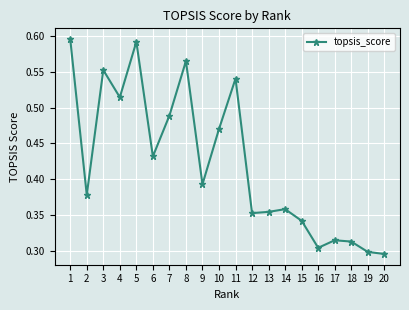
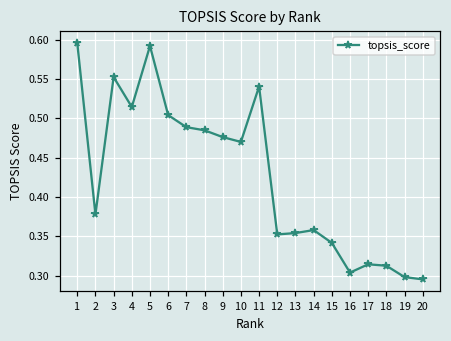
6: 0.43 -> 0.50
8: 0.56 -> 0.48
9: 0.39 -> 0.48
